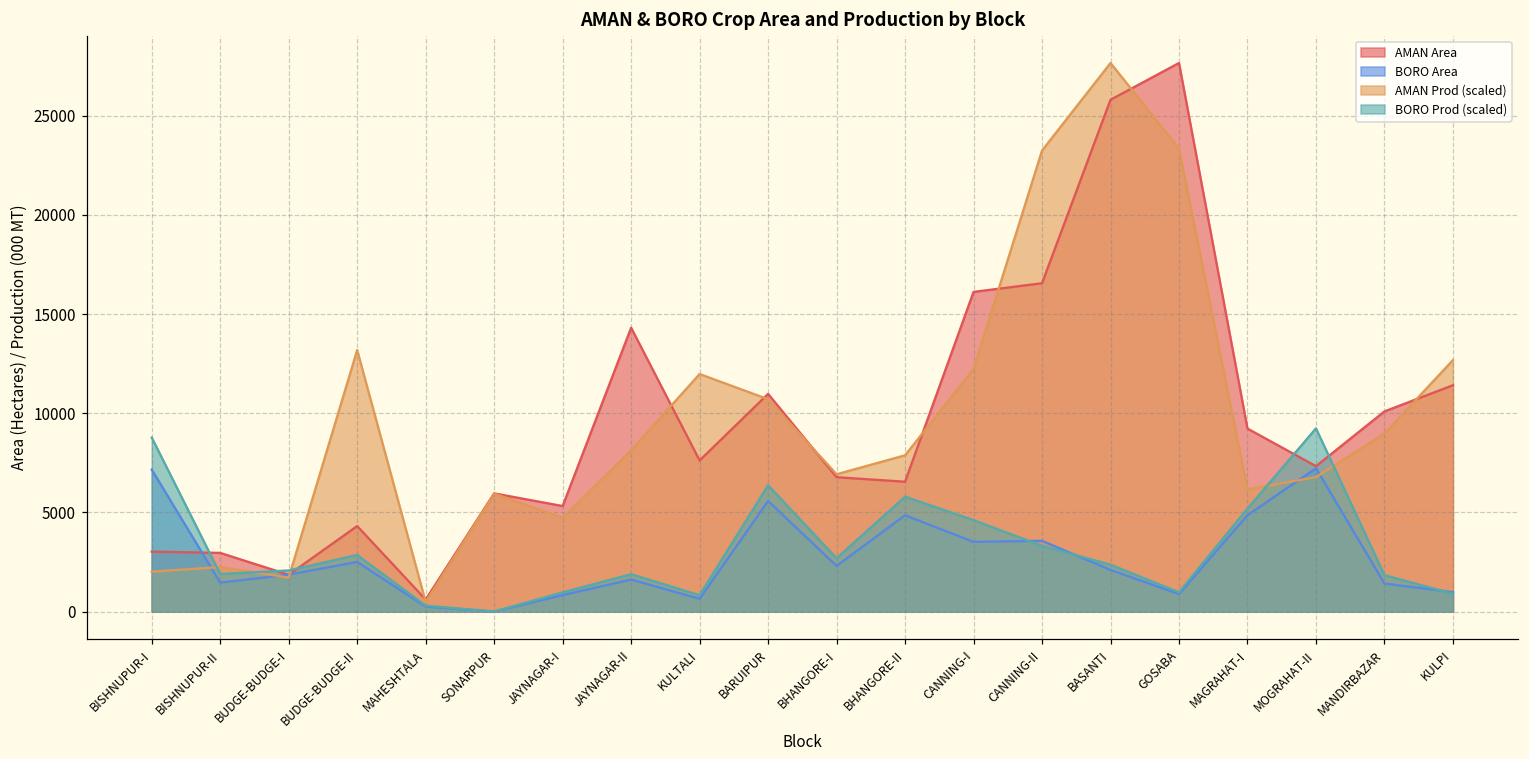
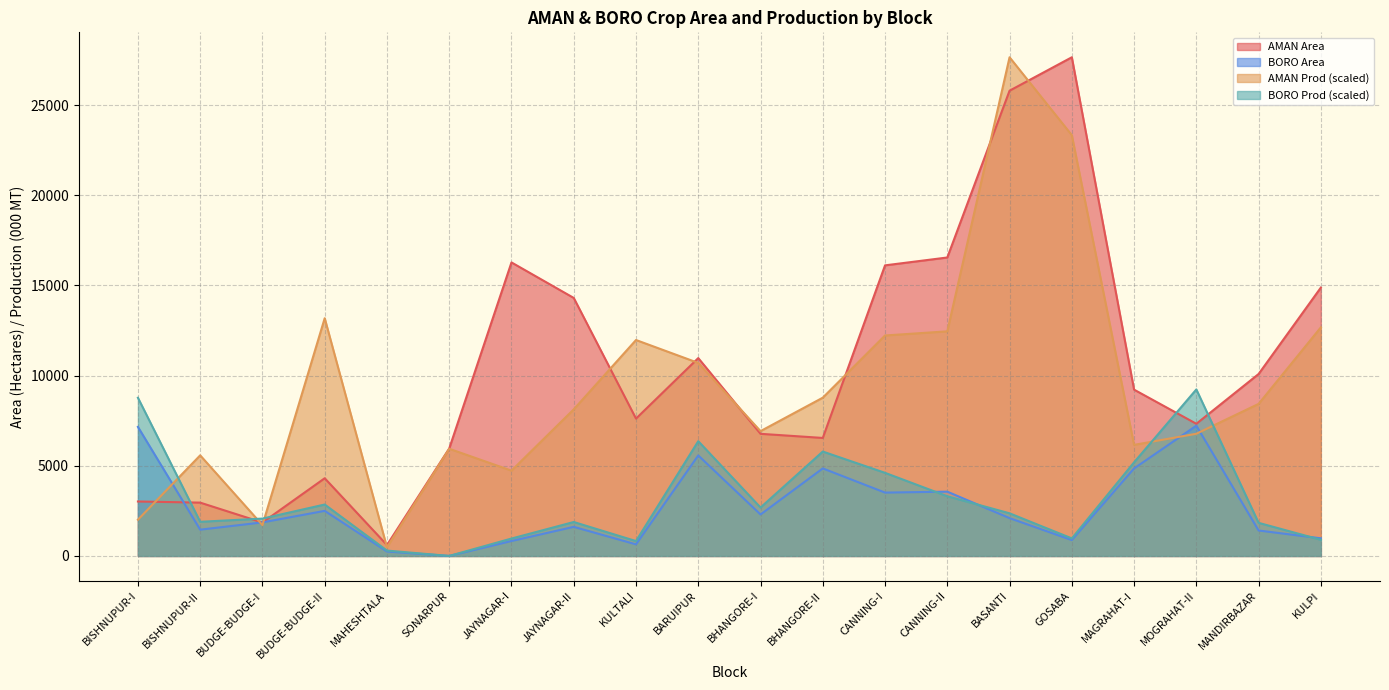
AMAN Prod (scaled), BISHNUPUR-II: 2200 -> 5600
AMAN Area, JAYNAGAR-I: 5300 -> 16300
AMAN Prod (scaled), BHANGORE-II: 7900 -> 8800
AMAN Prod (scaled), CANNING-II: 23200 -> 12500
AMAN Prod (scaled), MANDIRBAZAR: 9000 -> 8400
AMAN Area, KULPI: 11400 -> 14900
